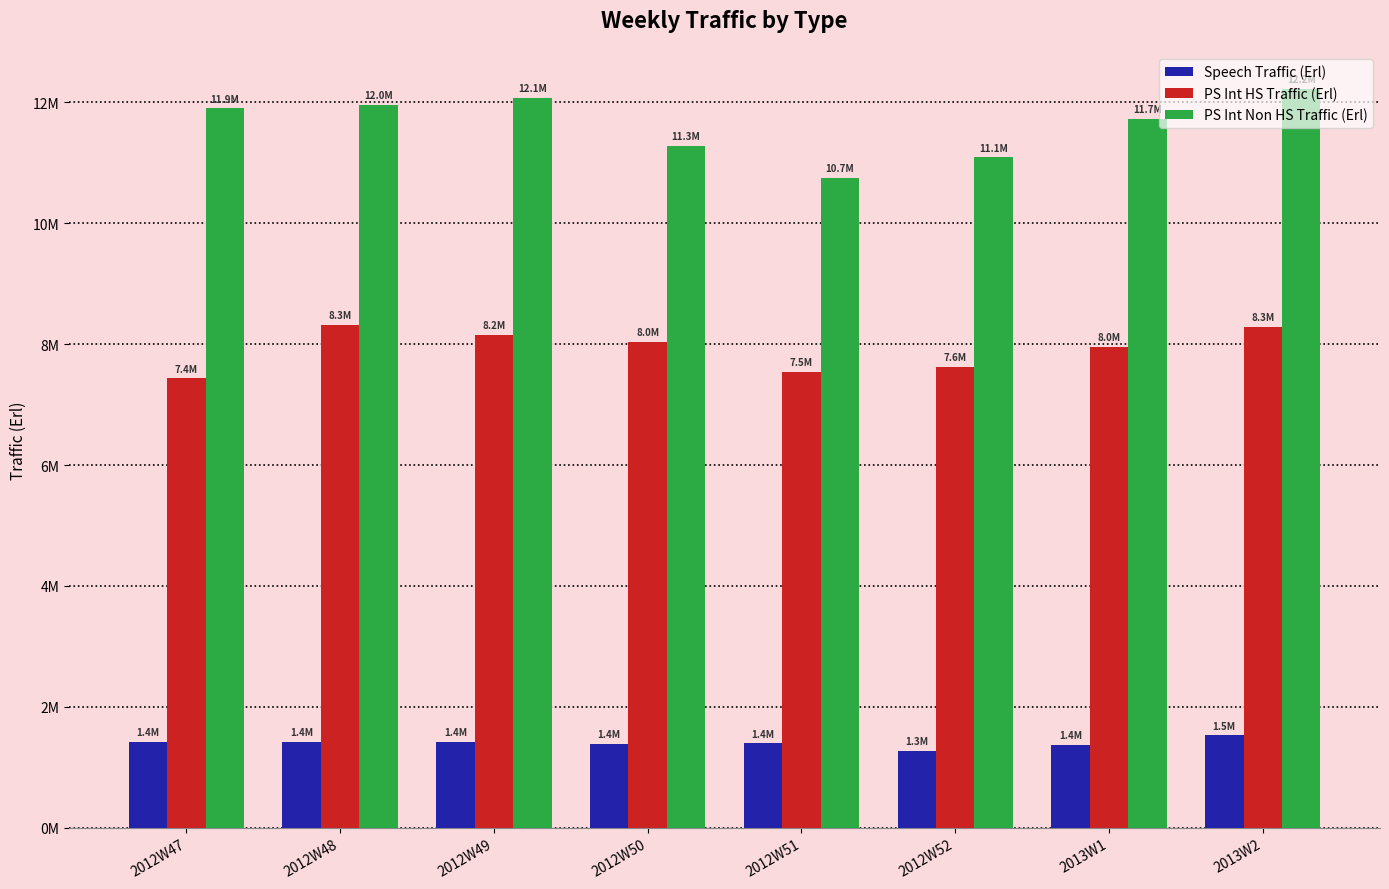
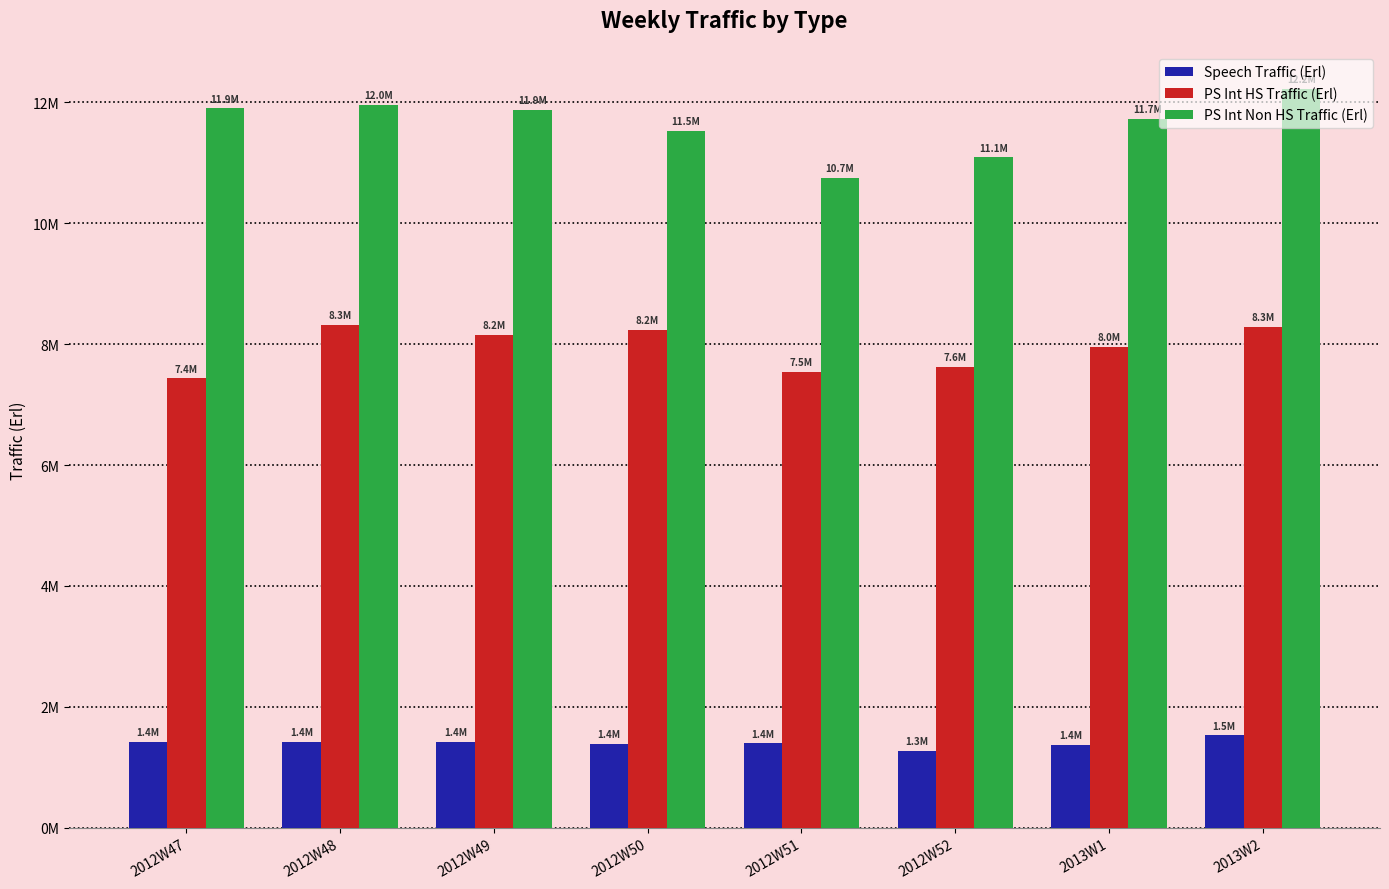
PS Int Non HS Traffic (Erl), 2012W49: 12.1M -> 11.9M
PS Int HS Traffic (Erl), 2012W50: 8.0M -> 8.2M
PS Int Non HS Traffic (Erl), 2012W50: 11.3M -> 11.5M
